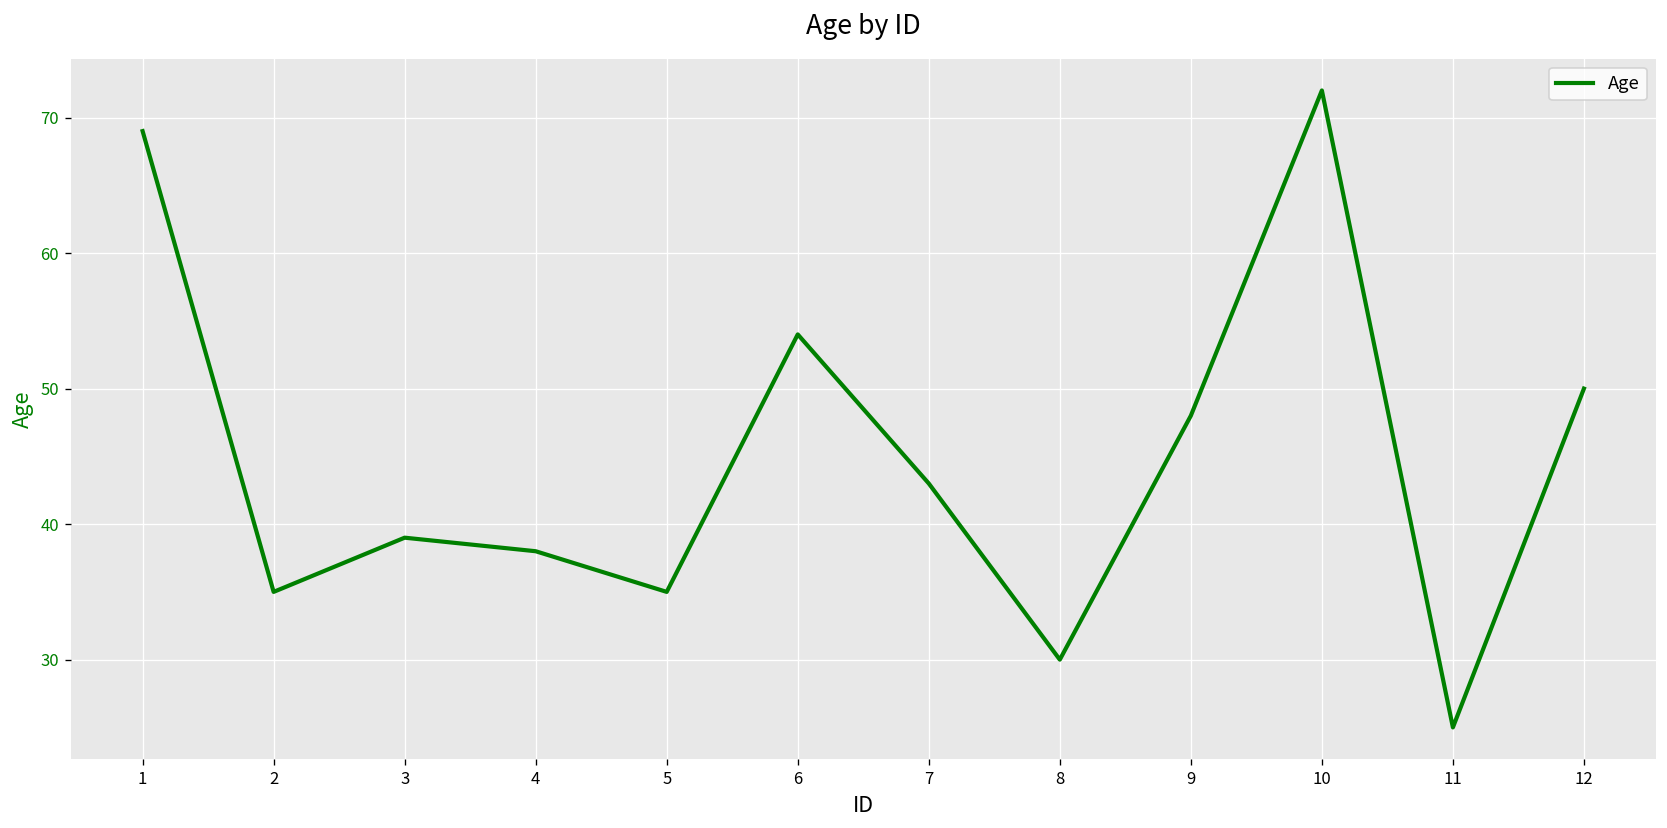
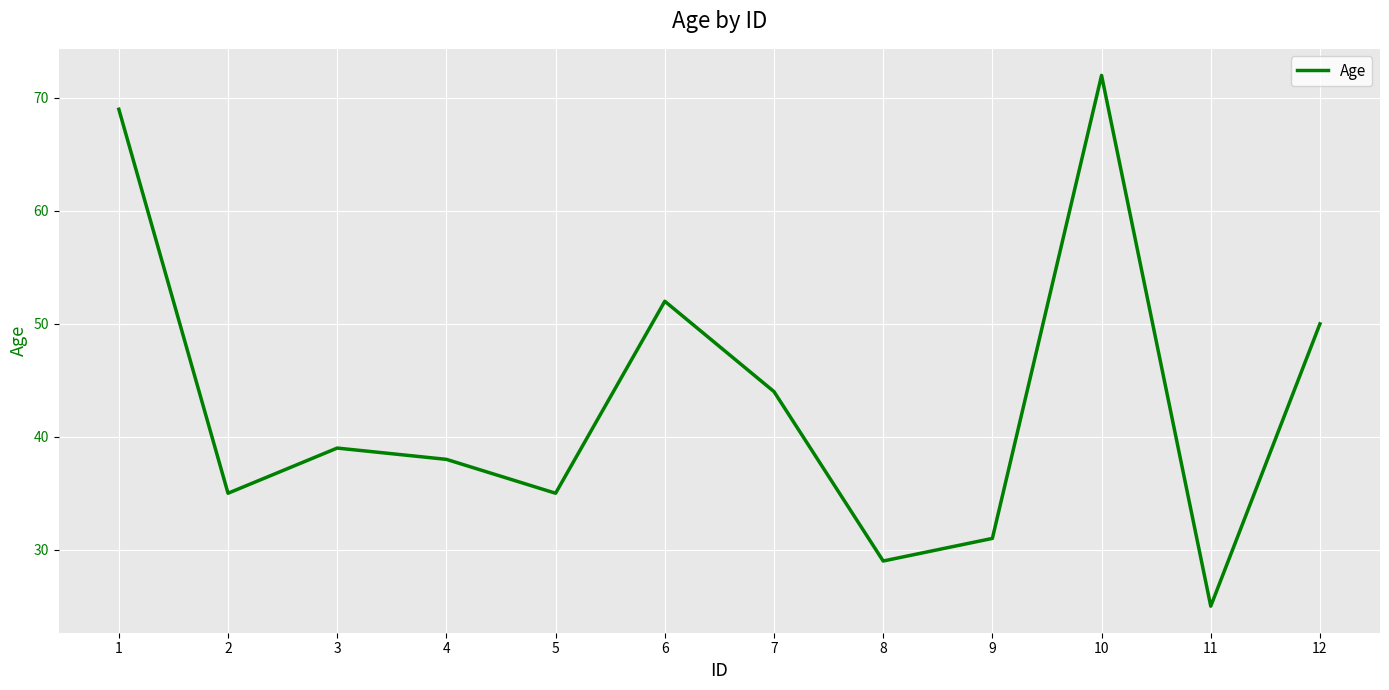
6: 54 -> 52
7: 43 -> 44
8: 30 -> 29
9: 48 -> 31
